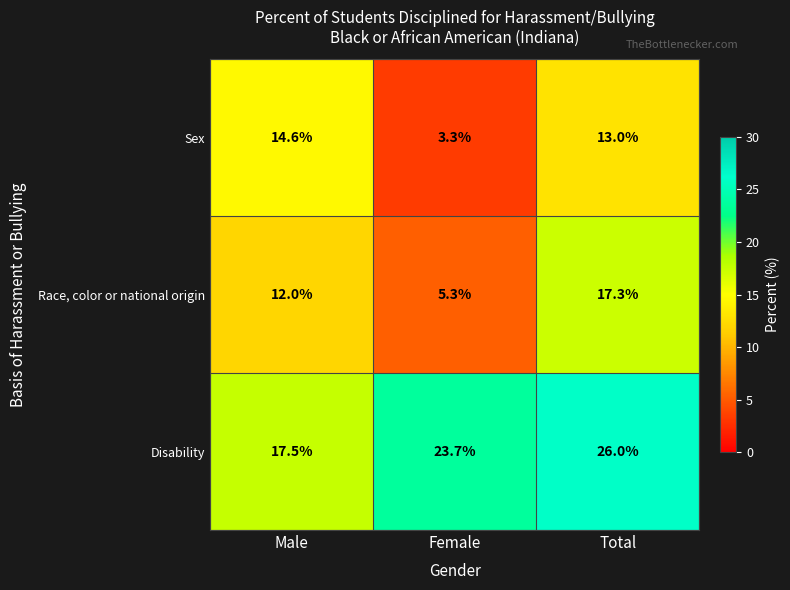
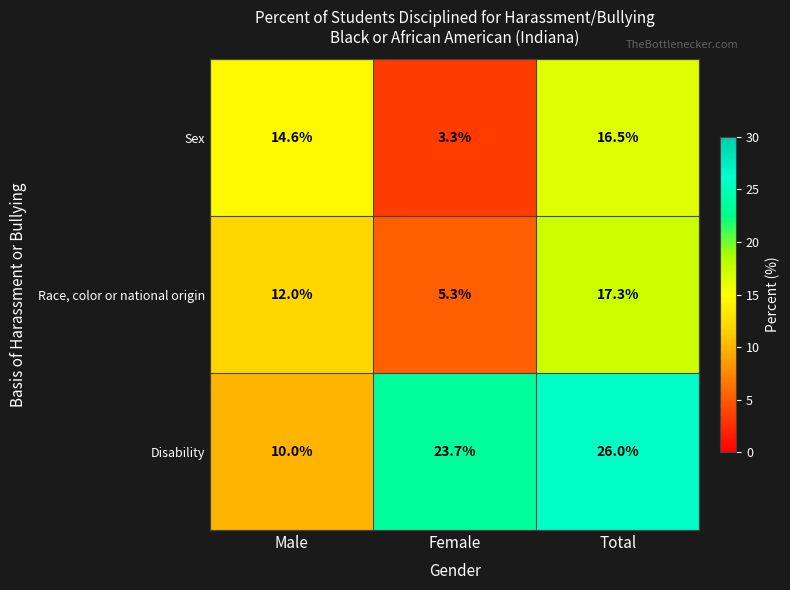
Sex, Total: 13.0% -> 16.5%
Disability, Male: 17.5% -> 10.0%
